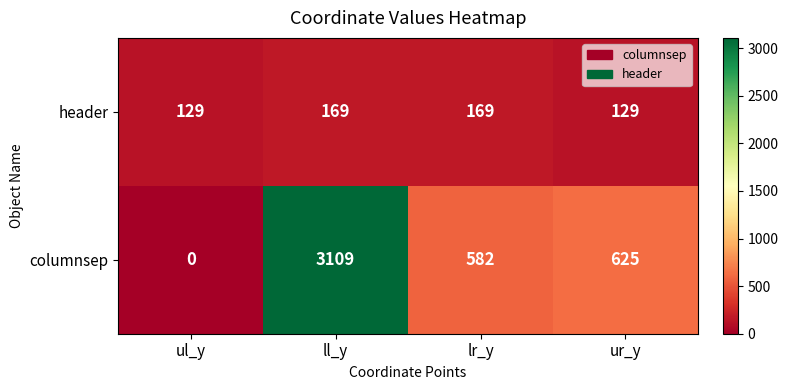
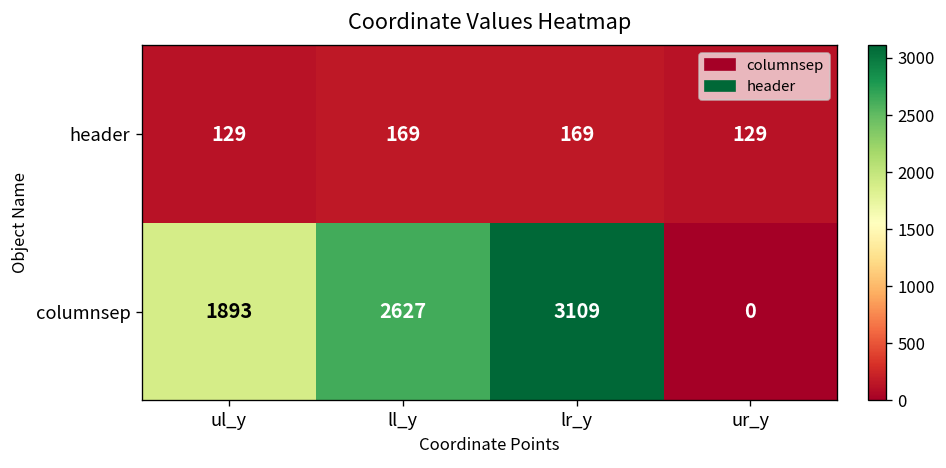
columnsep, ul_y: 0 -> 1893
columnsep, ll_y: 3109 -> 2627
columnsep, lr_y: 582 -> 3109
columnsep, ur_y: 625 -> 0
